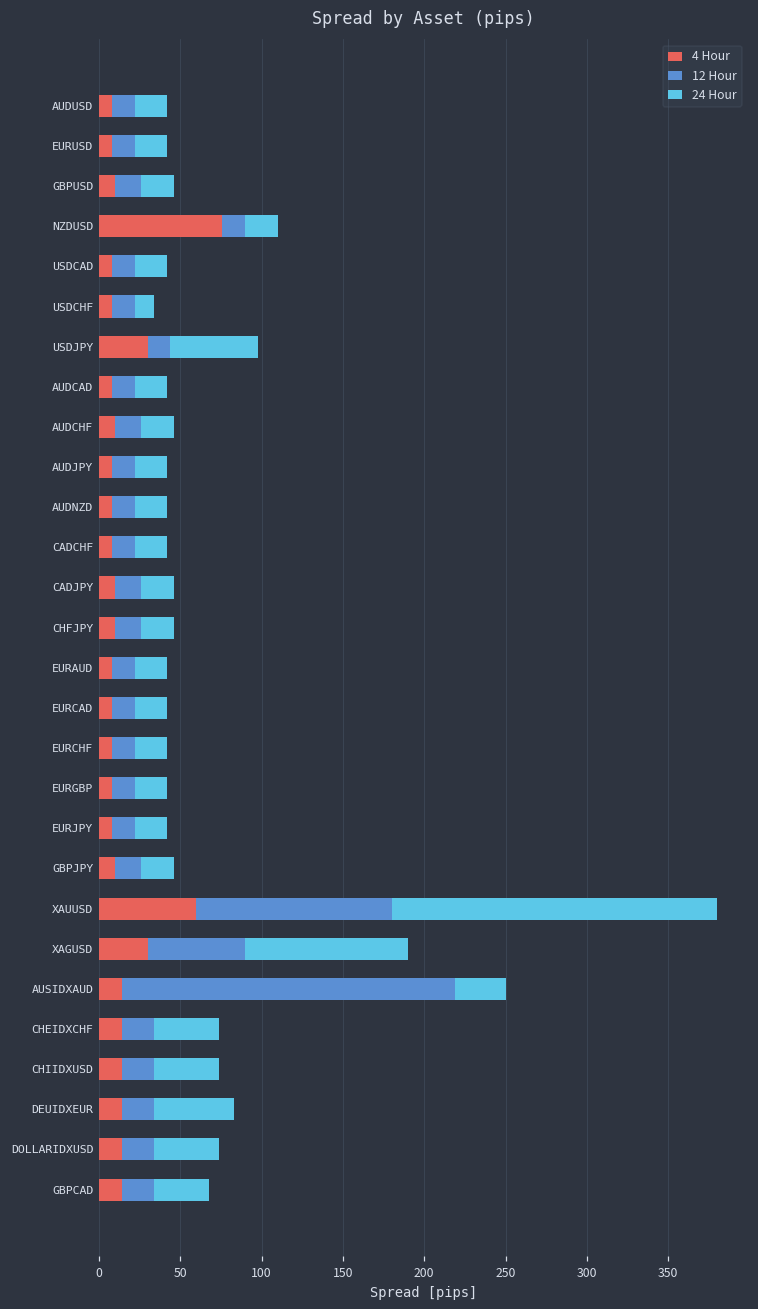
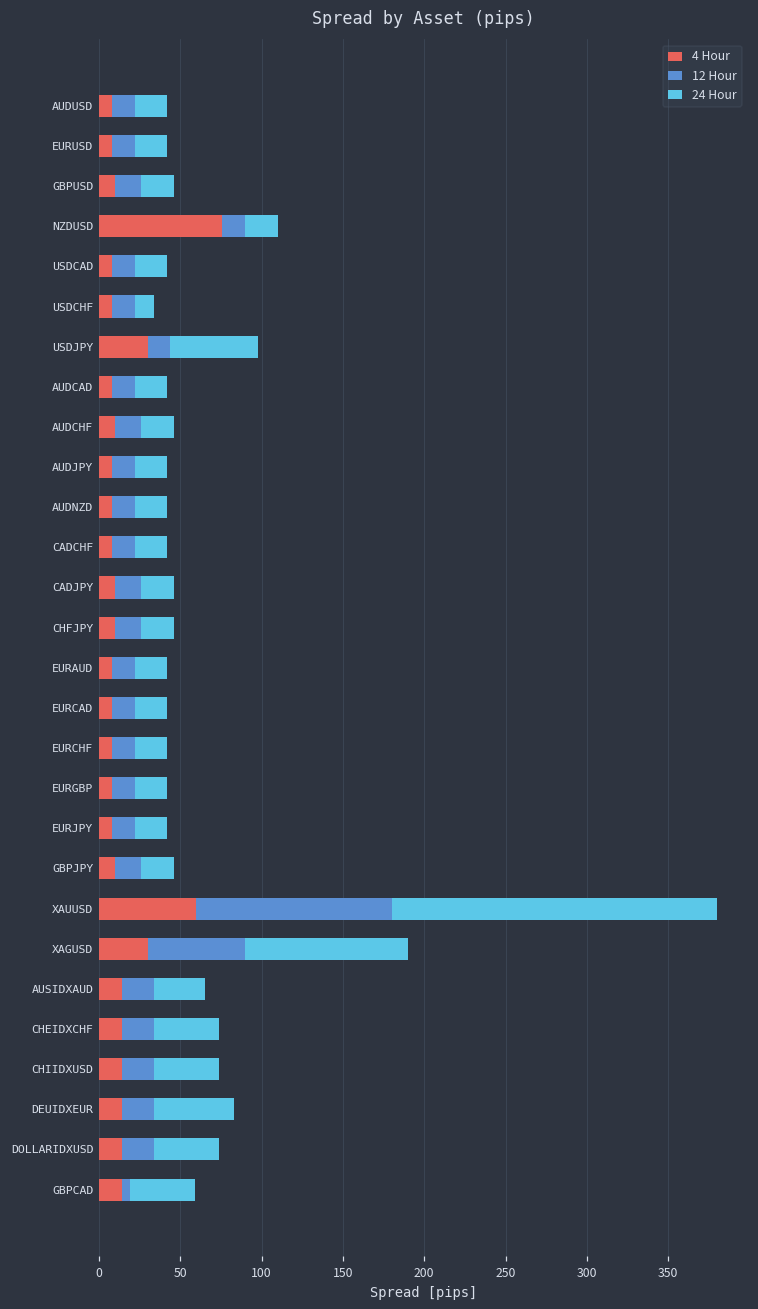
12 Hour, AUSIDXAUD: 205 -> 20
12 Hour, GBPCAD: 20 -> 5
24 Hour, GBPCAD: 34 -> 40
